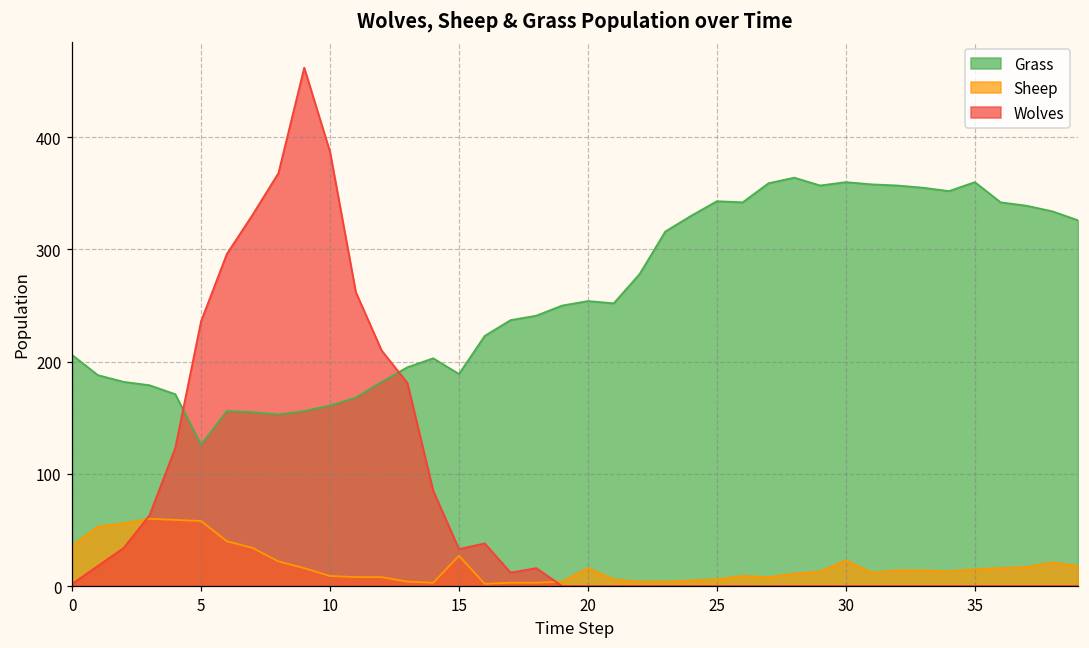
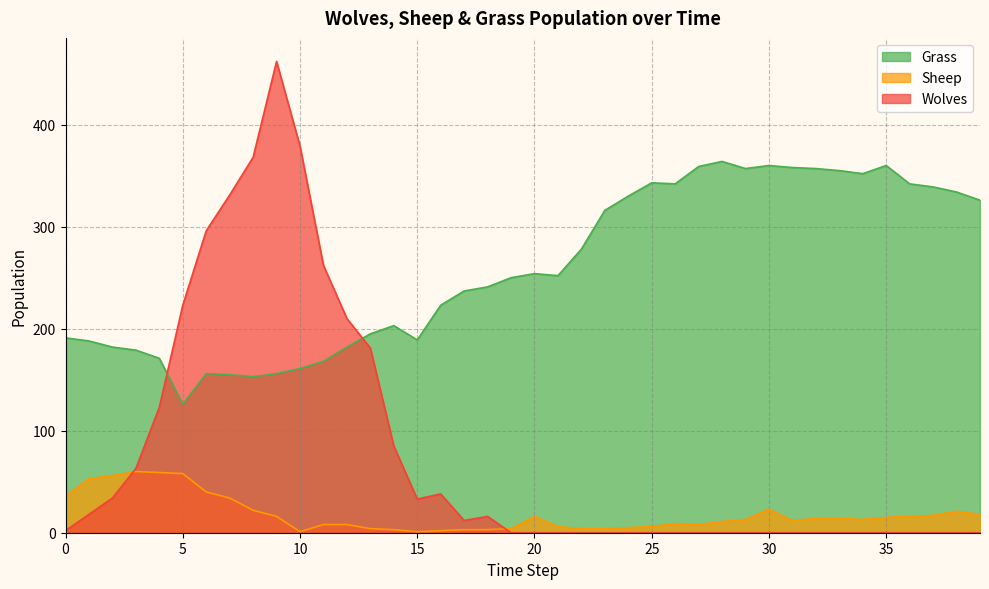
Grass, 0: 206 -> 191
Wolves, 5: 236 -> 223
Sheep, 10: 9 -> 1
Wolves, 10: 387 -> 379
Sheep, 15: 27 -> 1
